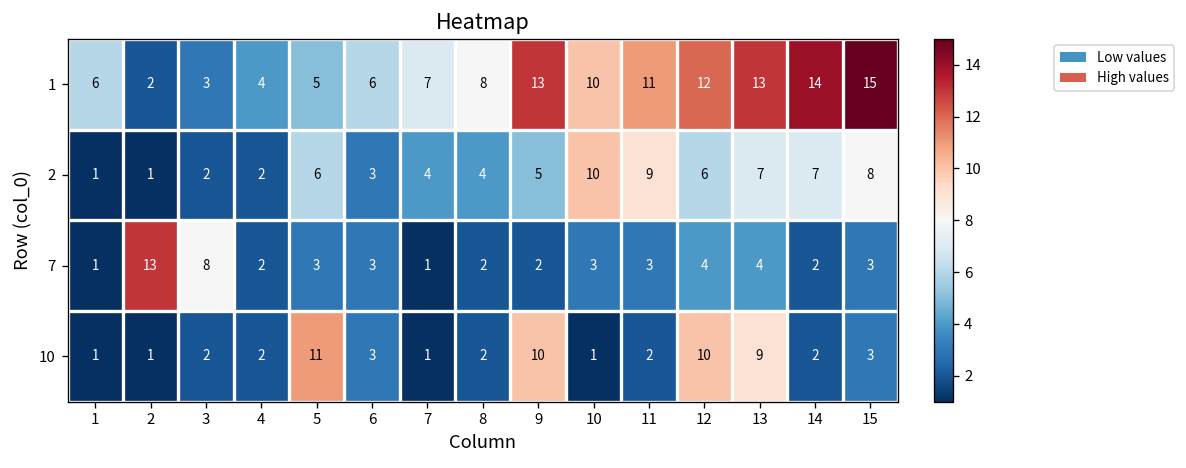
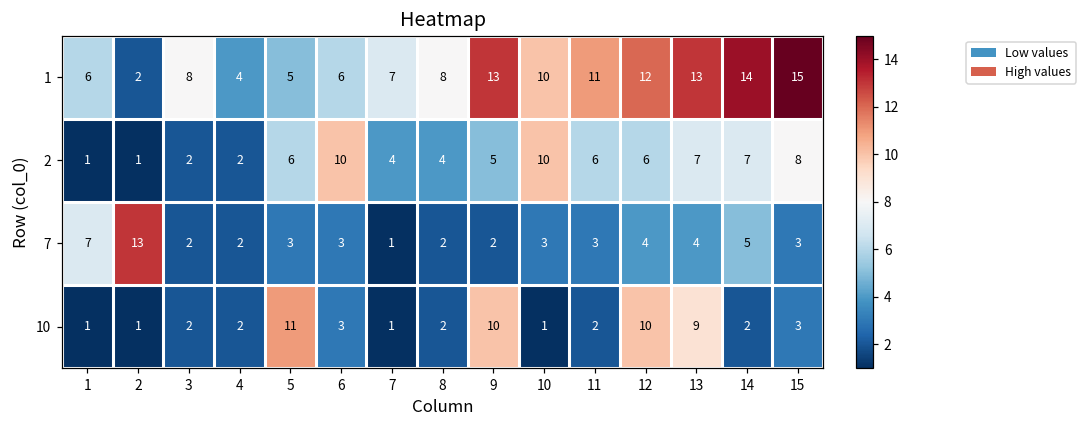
1, 3: 3 -> 8
2, 6: 3 -> 10
2, 11: 9 -> 6
7, 1: 1 -> 7
7, 3: 8 -> 2
7, 14: 2 -> 5
